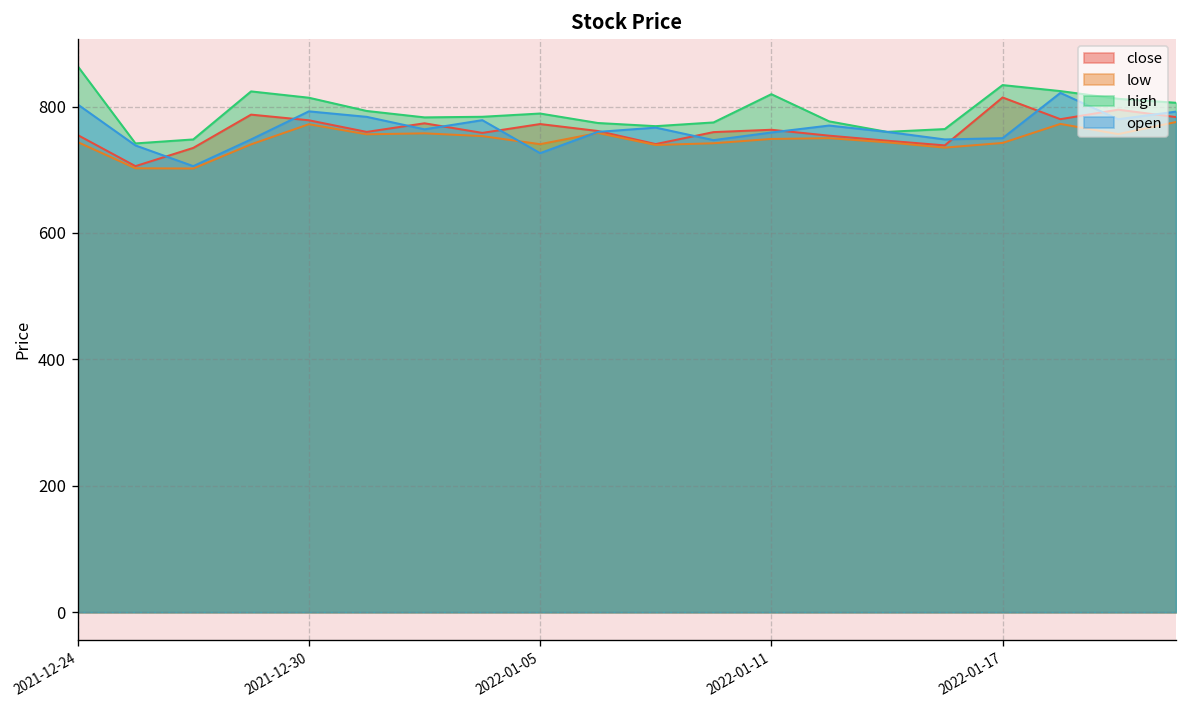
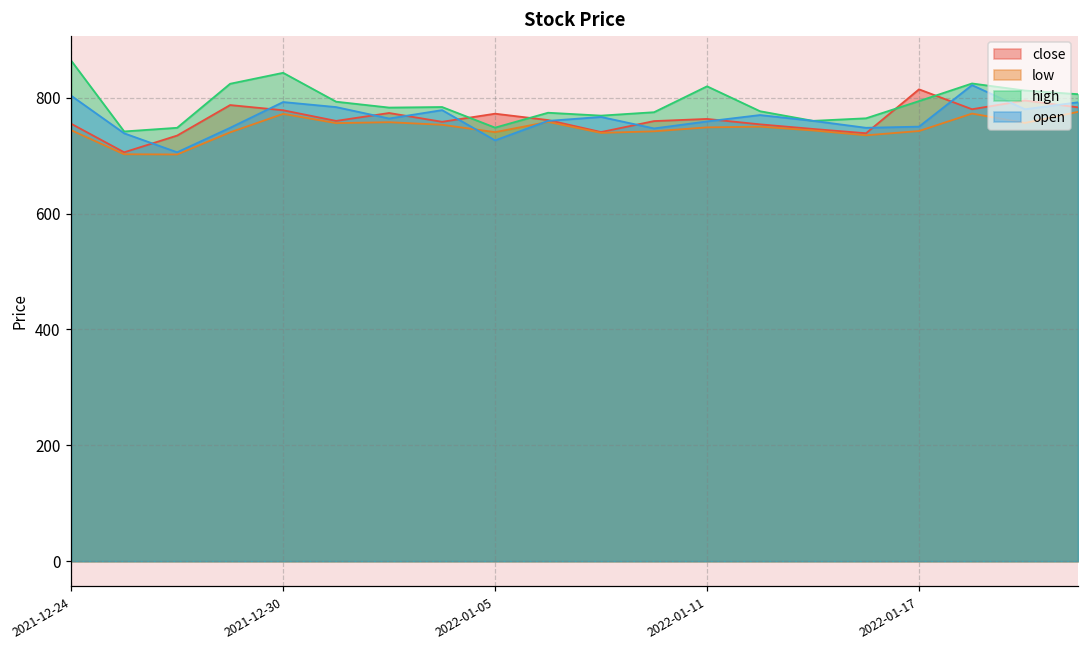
high, 2021-12-30: 810 -> 840
high, 2022-01-05: 790 -> 750
high, 2022-01-17: 830 -> 790
